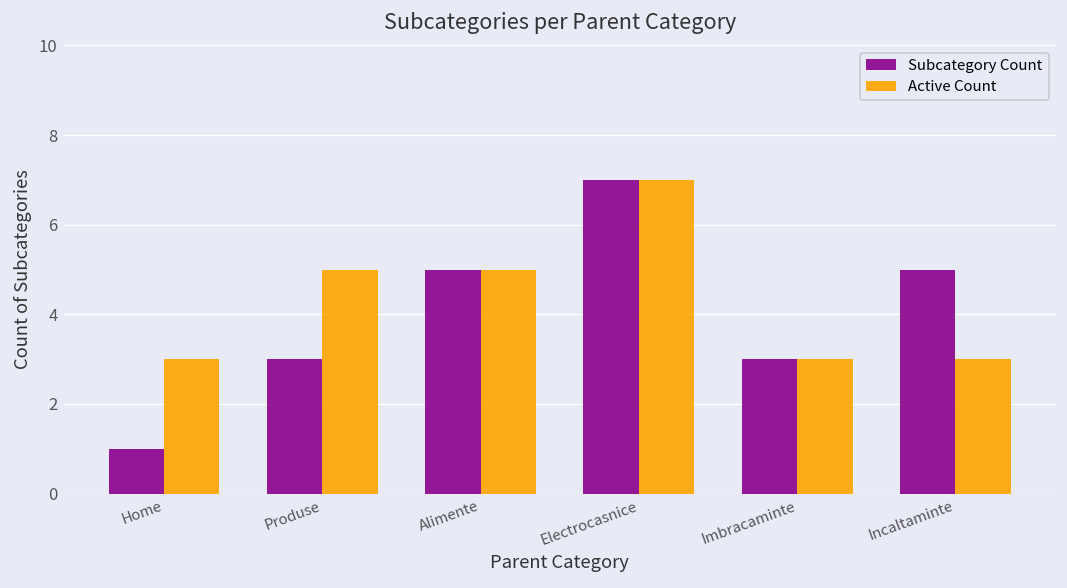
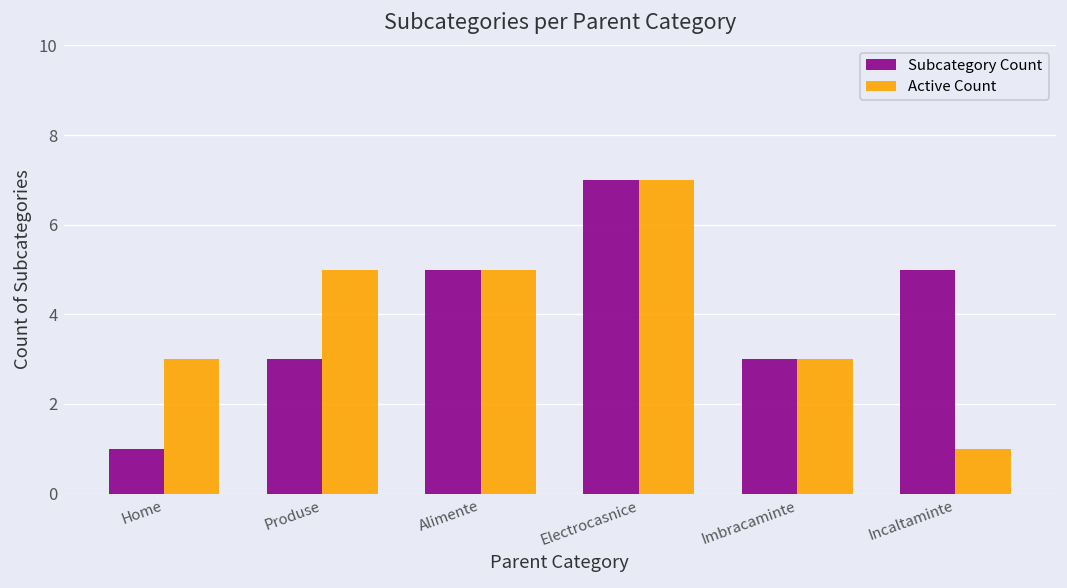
Active Count, Incaltaminte: 3 -> 1
